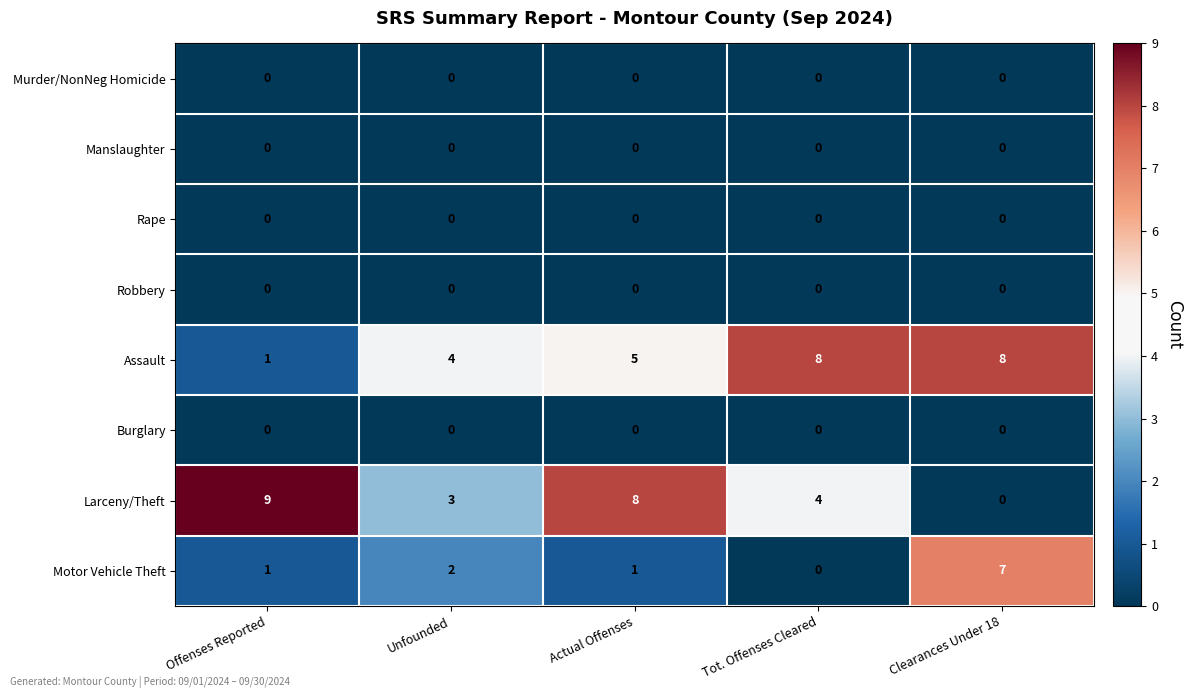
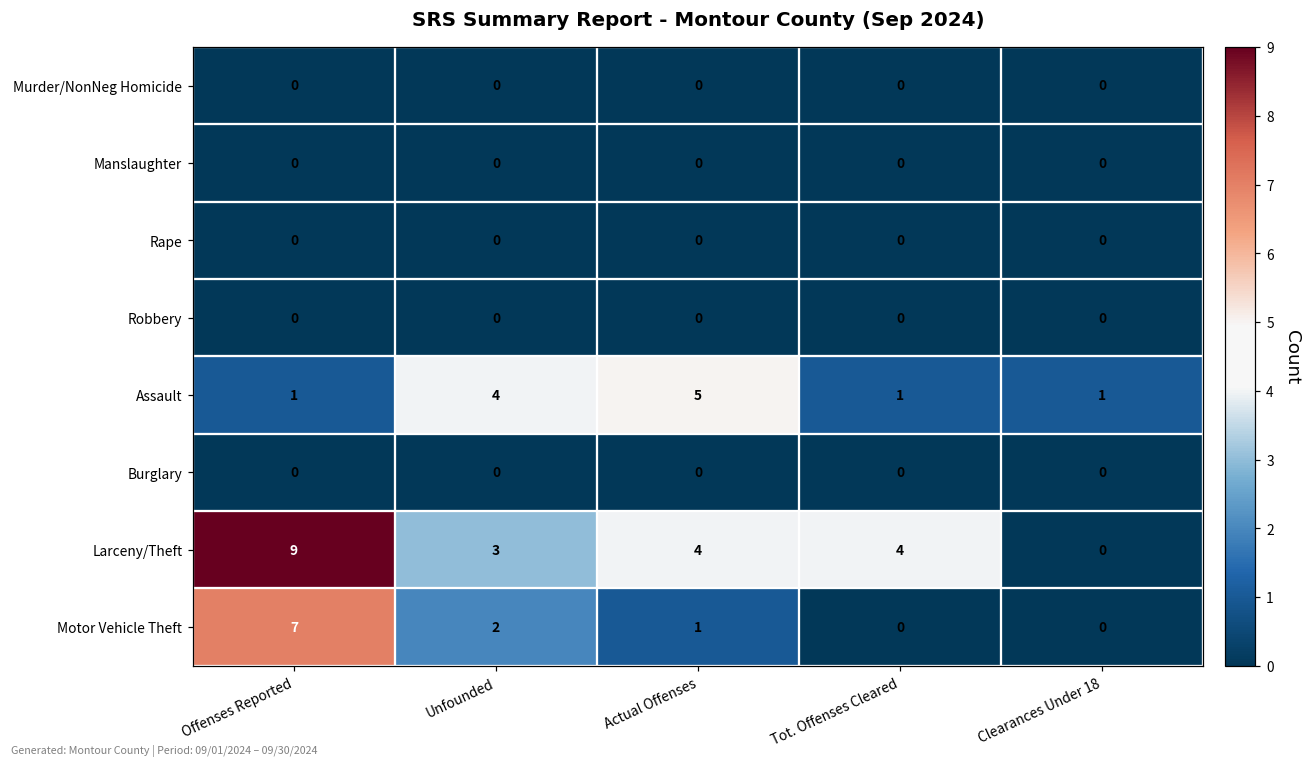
Assault, Tot. Offenses Cleared: 8 -> 1
Assault, Clearances Under 18: 8 -> 1
Larceny/Theft, Actual Offenses: 8 -> 4
Motor Vehicle Theft, Offenses Reported: 1 -> 7
Motor Vehicle Theft, Clearances Under 18: 7 -> 0
